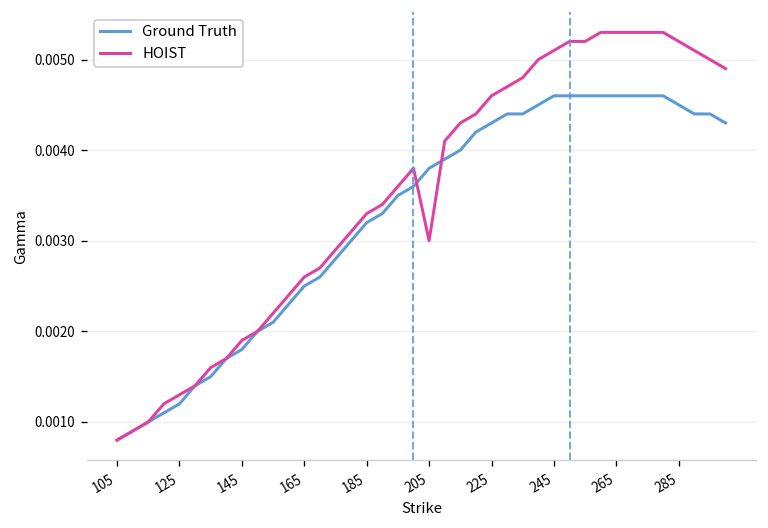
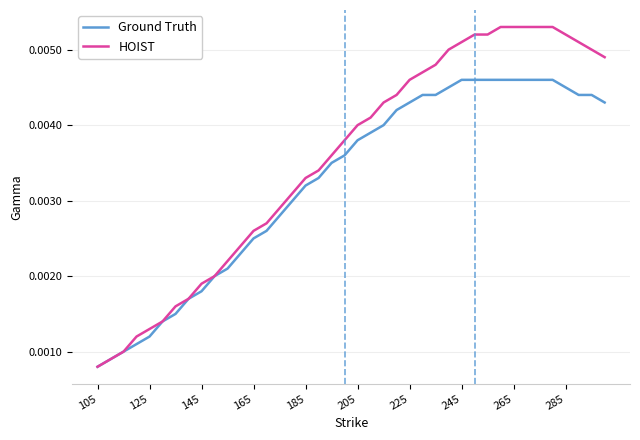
HOIST, 205: 0.003 -> 0.004
